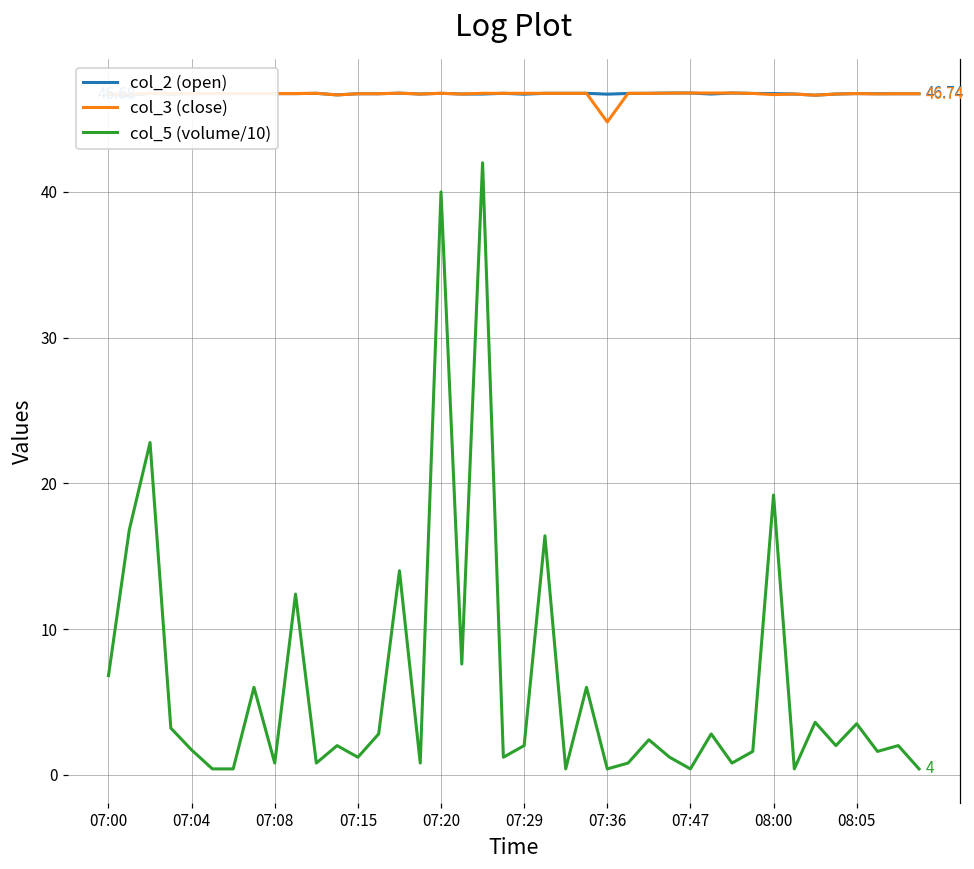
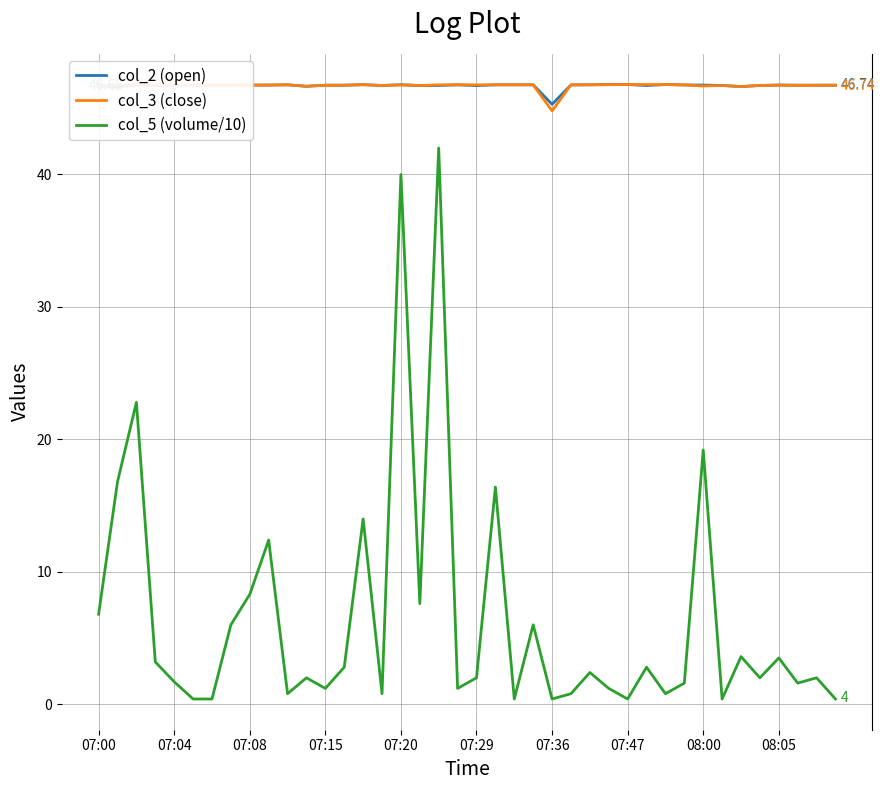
col_5 (volume/10), 07:08: 0.8 -> 8.3
col_2 (open), 07:36: 46.7 -> 45.3
